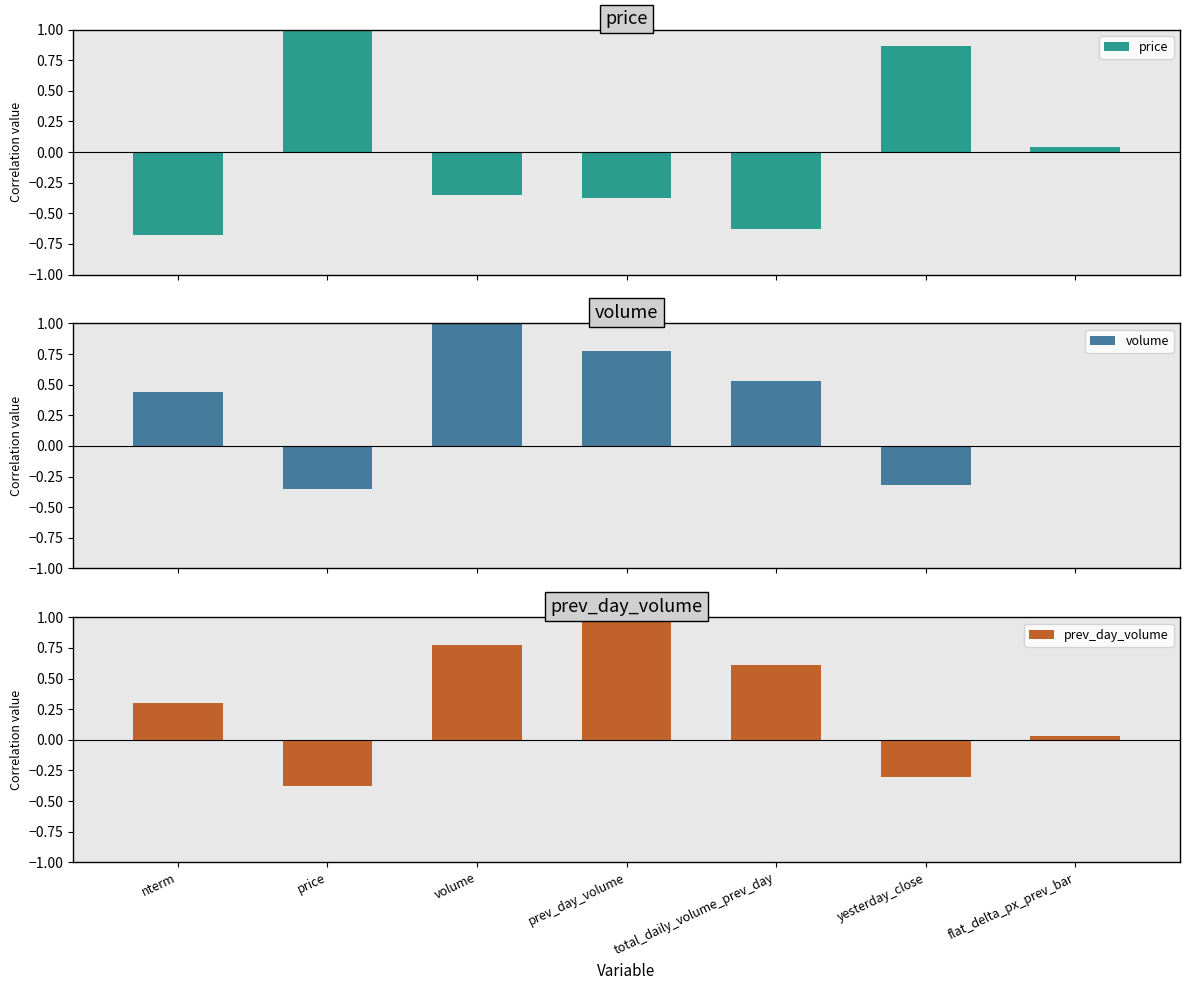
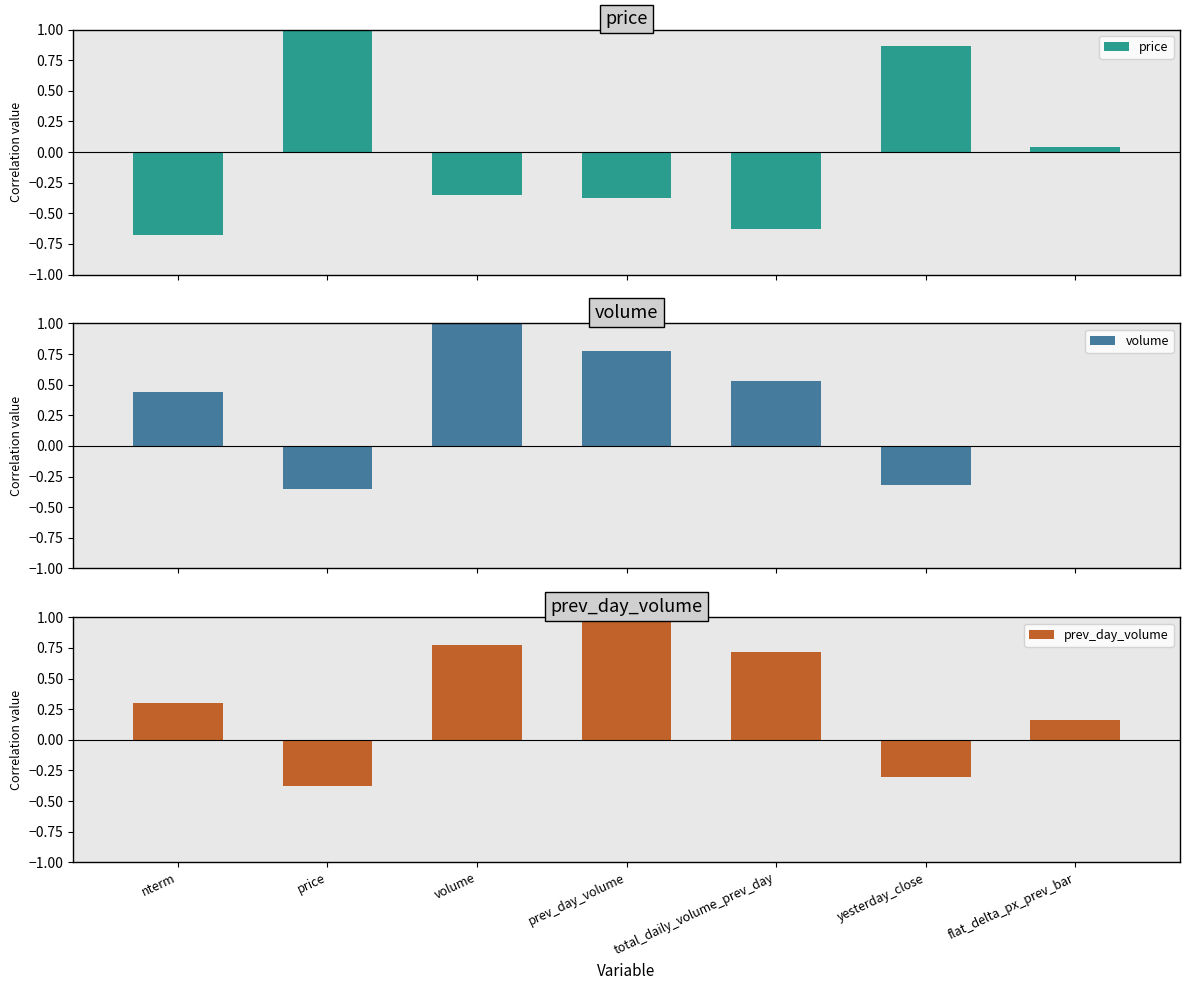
prev_day_volume, total_daily_volume_prev_day: 0.61 -> 0.71
prev_day_volume, flat_delta_px_prev_bar: 0.03 -> 0.16
